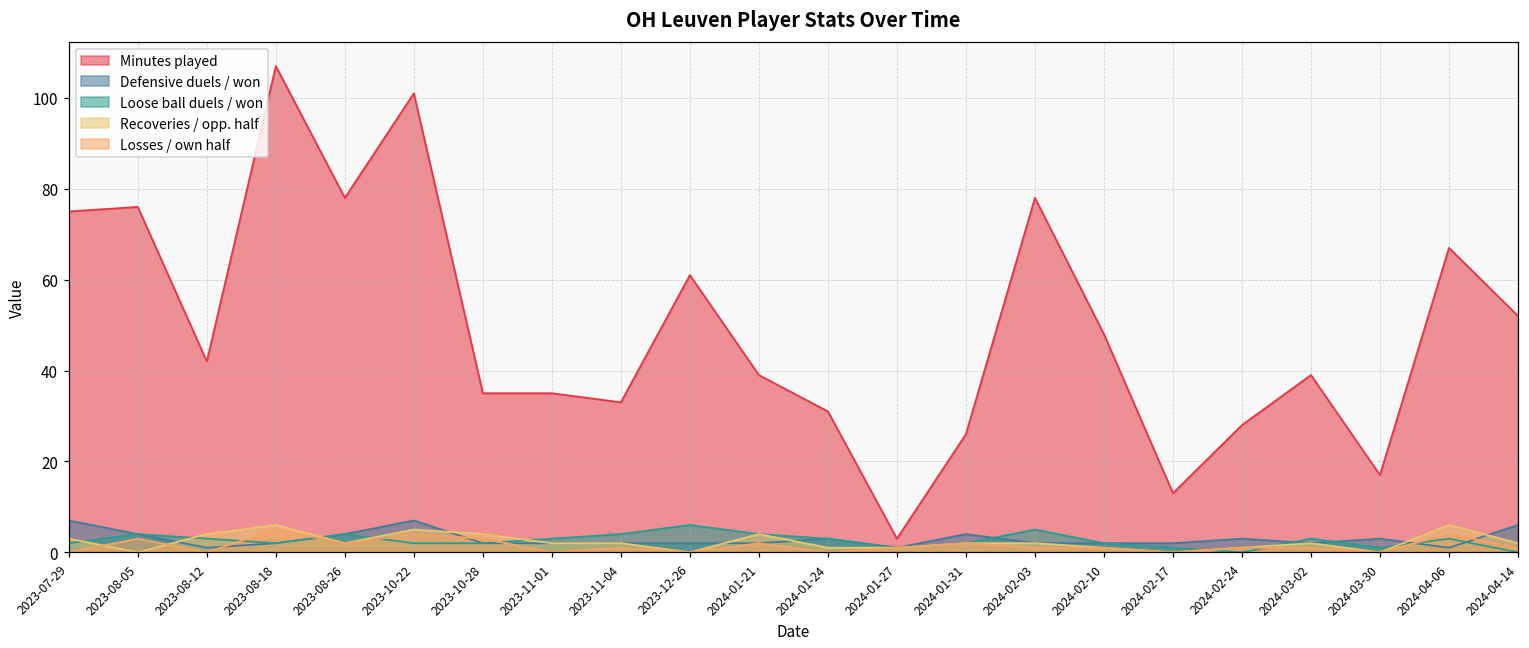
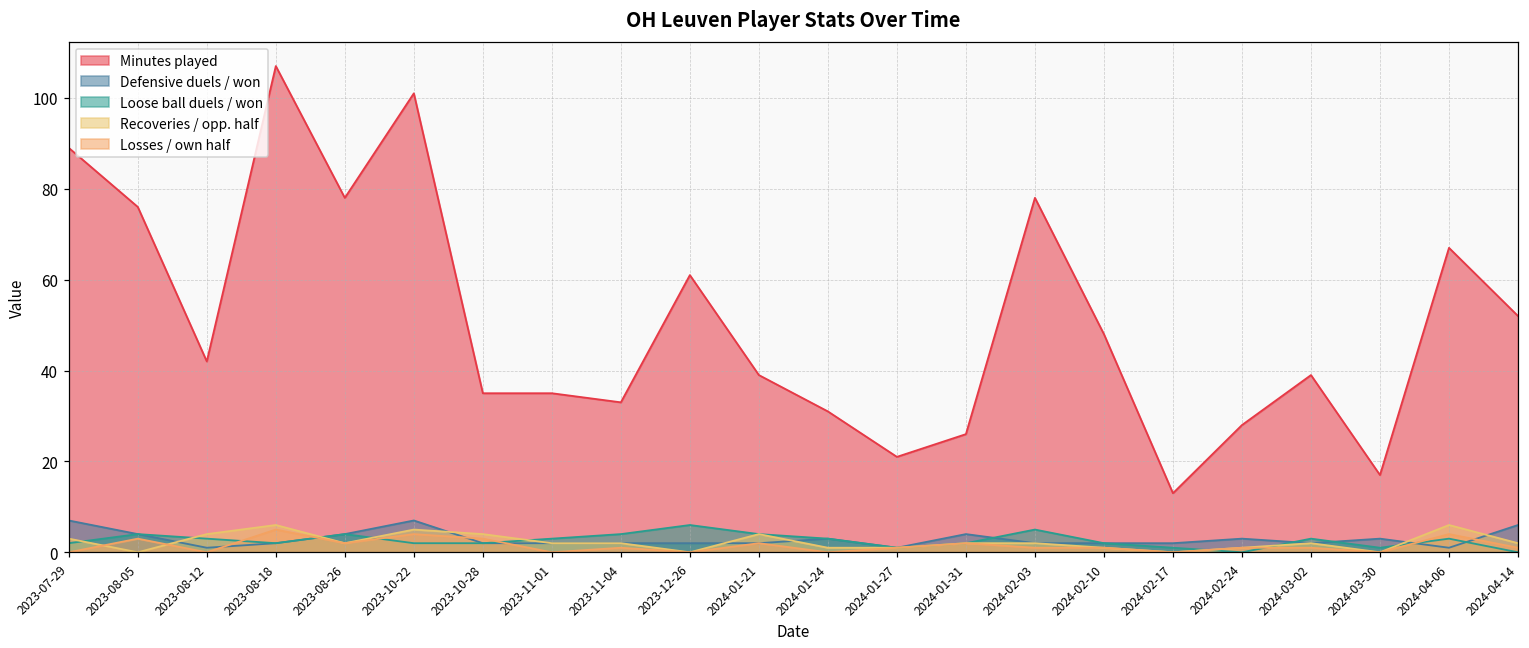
Minutes played, 2023-07-29: 75 -> 89
Minutes played, 2024-01-27: 3 -> 21
